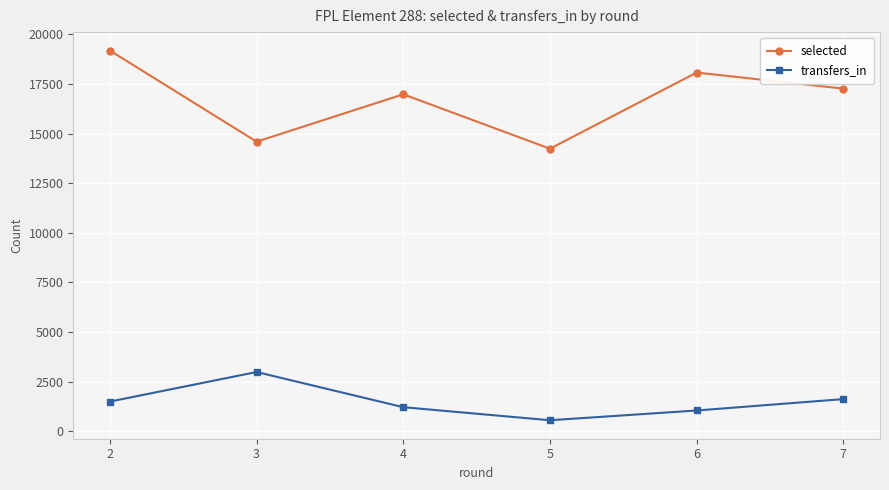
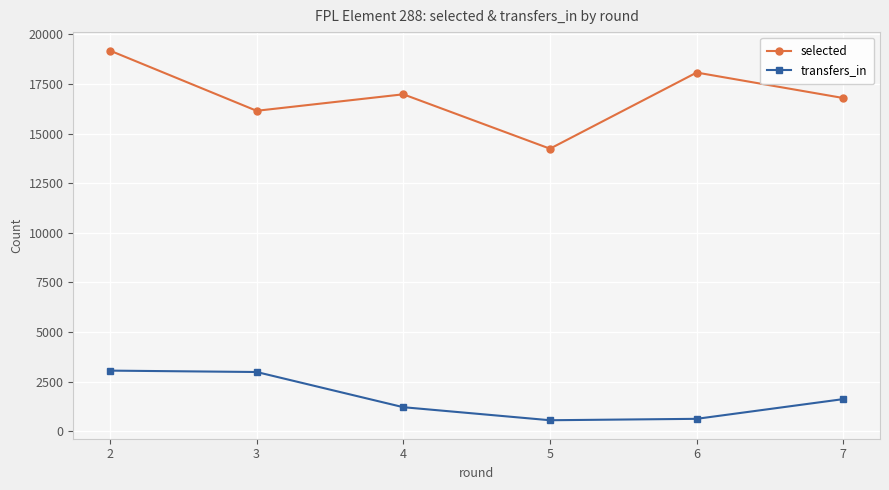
transfers_in, 2: 1500 -> 3100
selected, 3: 14600 -> 16100
transfers_in, 6: 1100 -> 600
selected, 7: 17300 -> 16800
